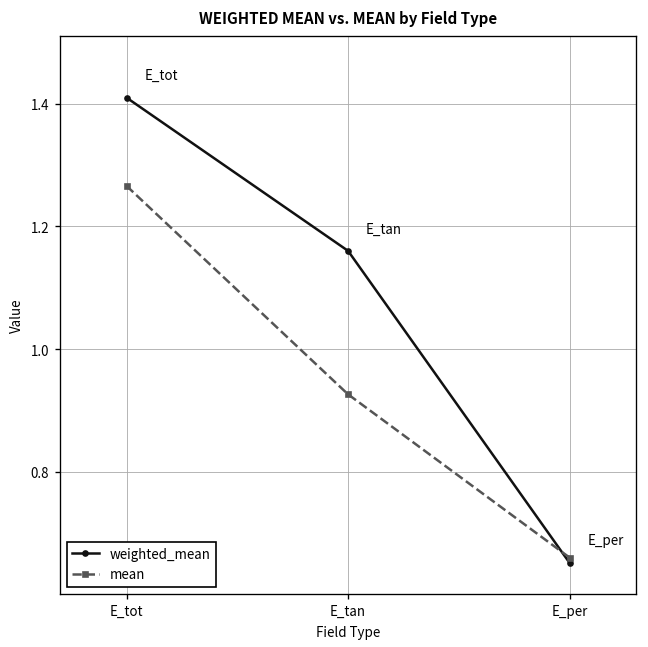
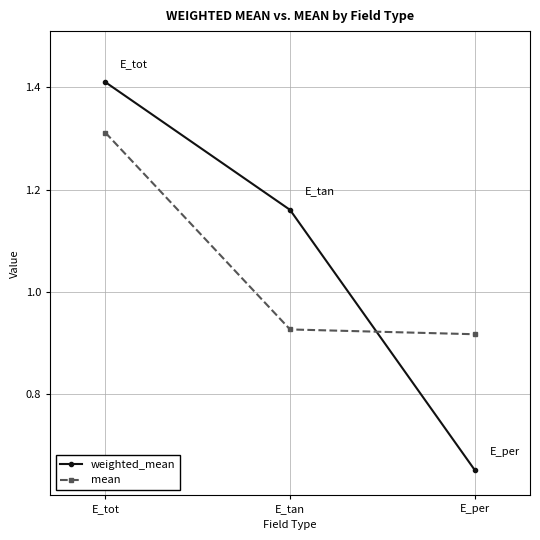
mean, E_tot: 1.27 -> 1.31
mean, E_per: 0.66 -> 0.92
